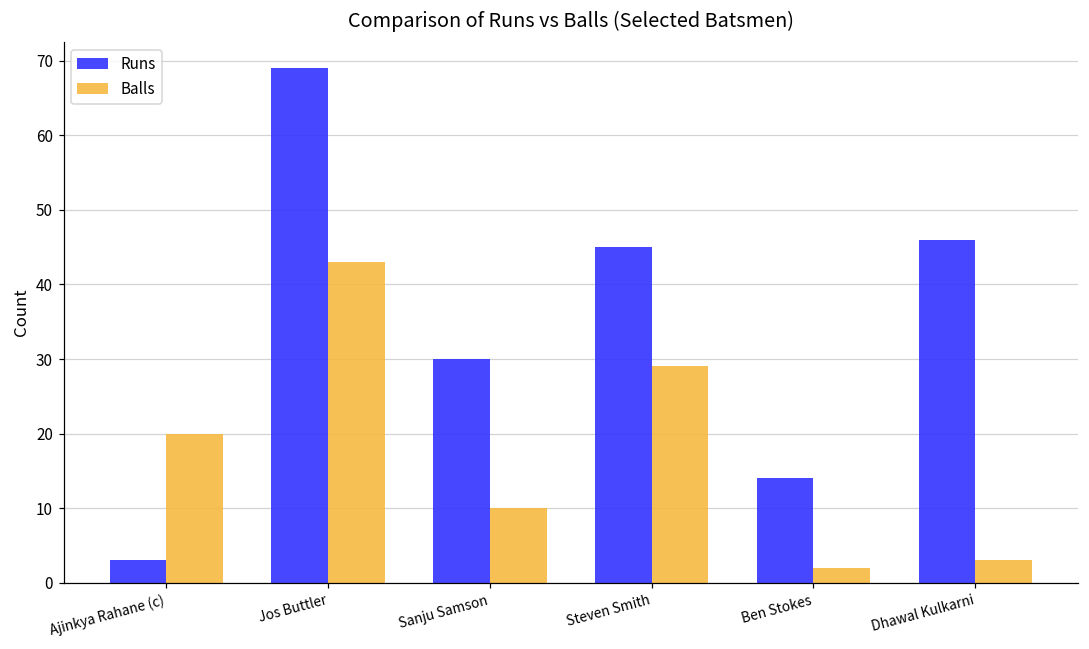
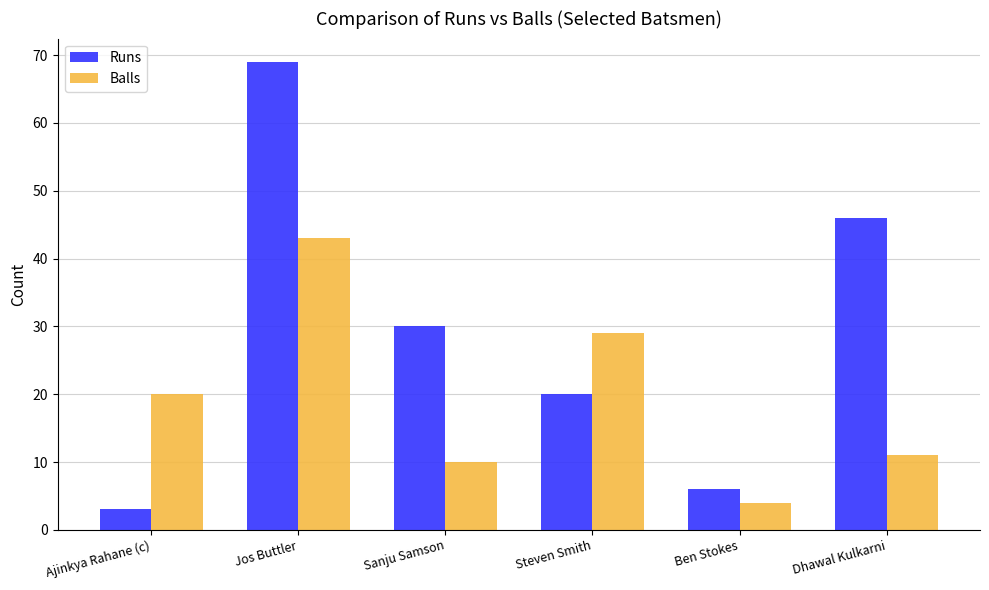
Runs, Steven Smith: 45 -> 20
Runs, Ben Stokes: 14 -> 6
Balls, Ben Stokes: 2 -> 4
Balls, Dhawal Kulkarni: 3 -> 11
